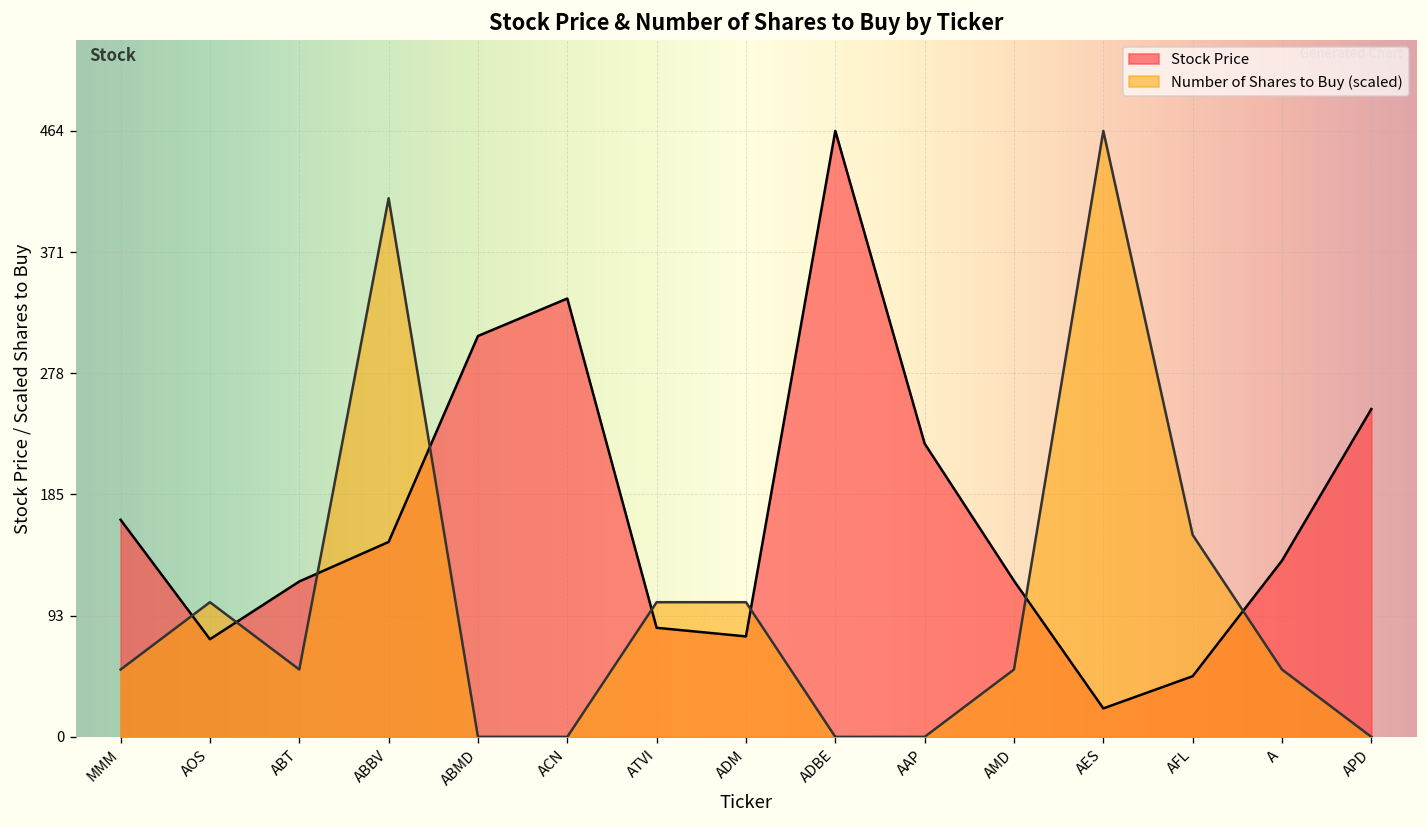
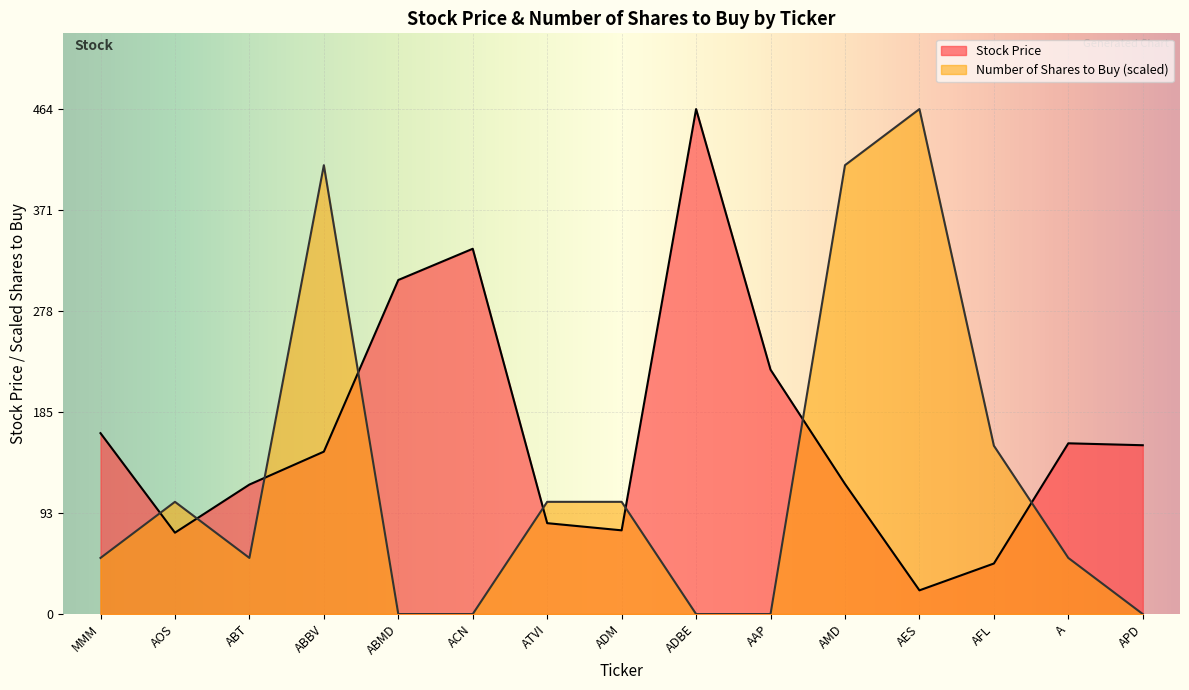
Number of Shares to Buy (scaled), AMD: 52 -> 412
Stock Price, A: 135 -> 157
Stock Price, APD: 251 -> 155
